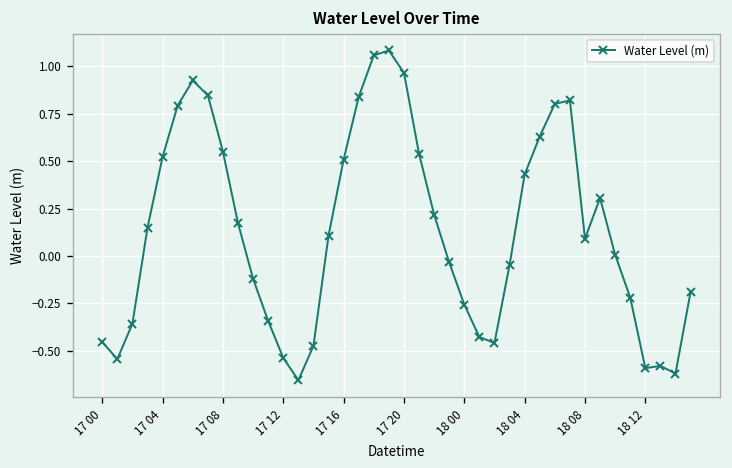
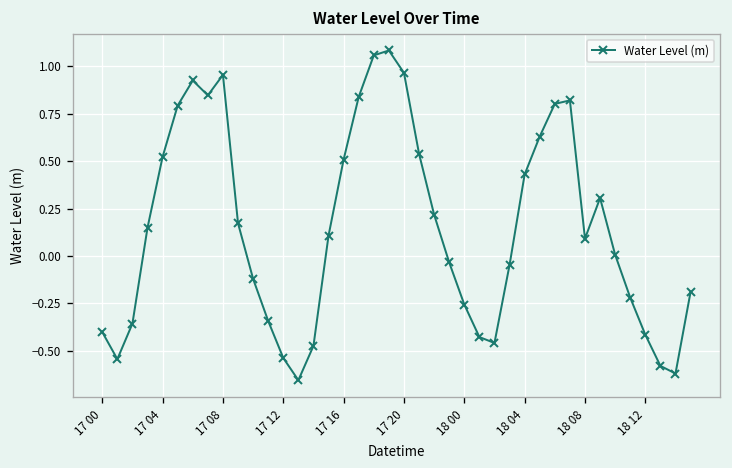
17 00: -0.45 -> -0.40
17 08: 0.55 -> 0.96
18 12: -0.59 -> -0.42
